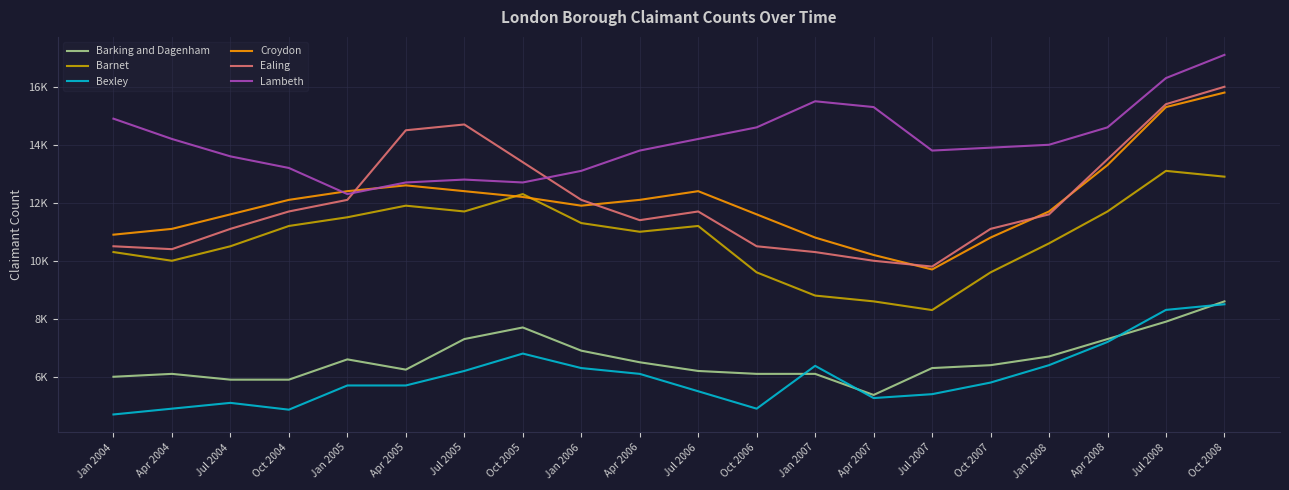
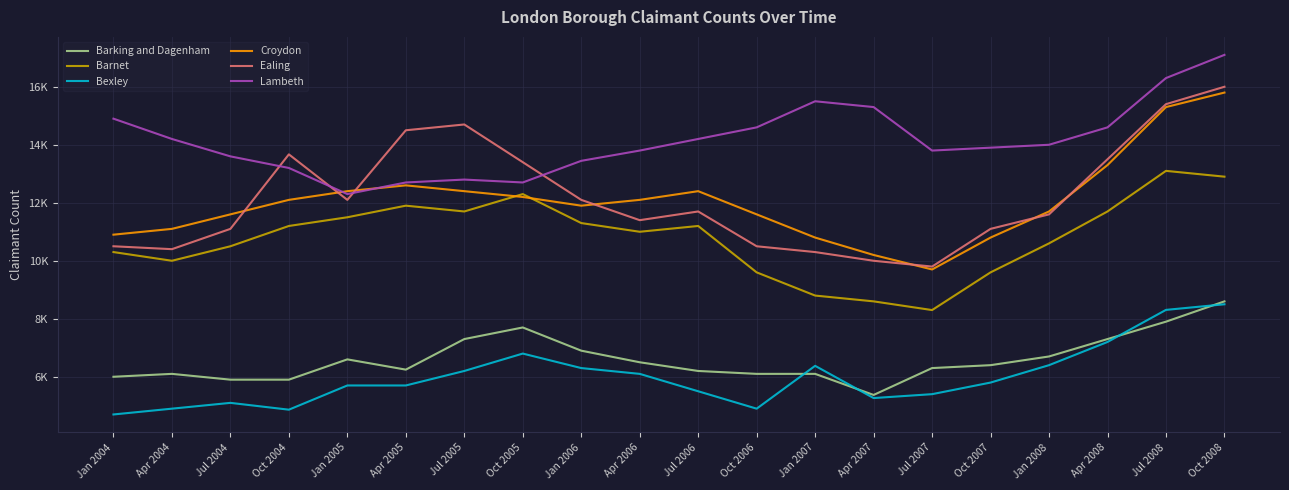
Ealing, Oct 2004: 11700 -> 13700
Lambeth, Jan 2006: 13100 -> 13400
